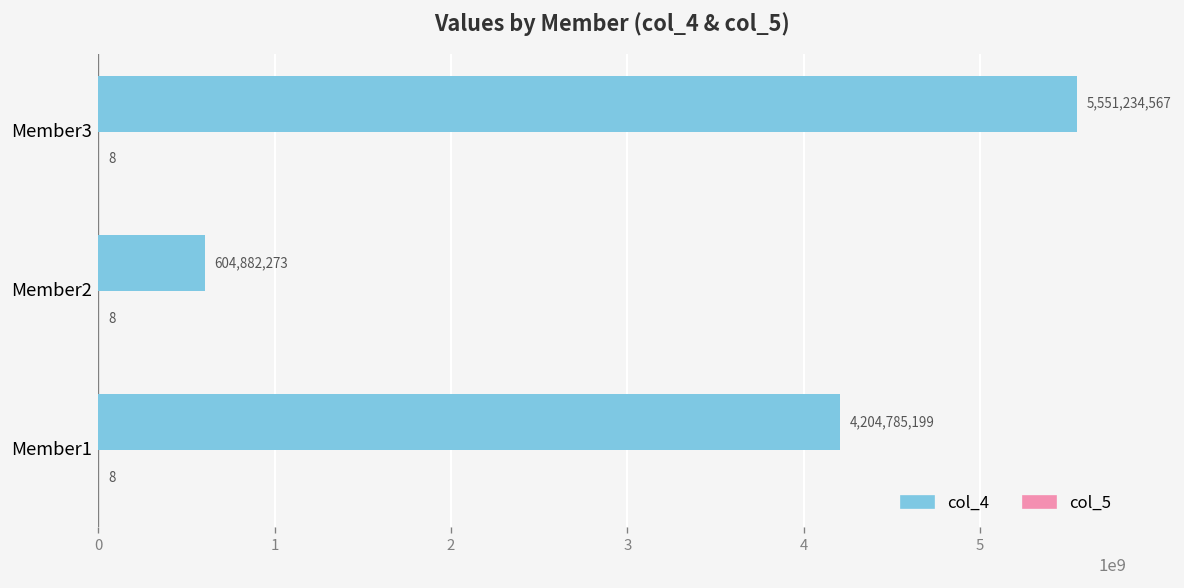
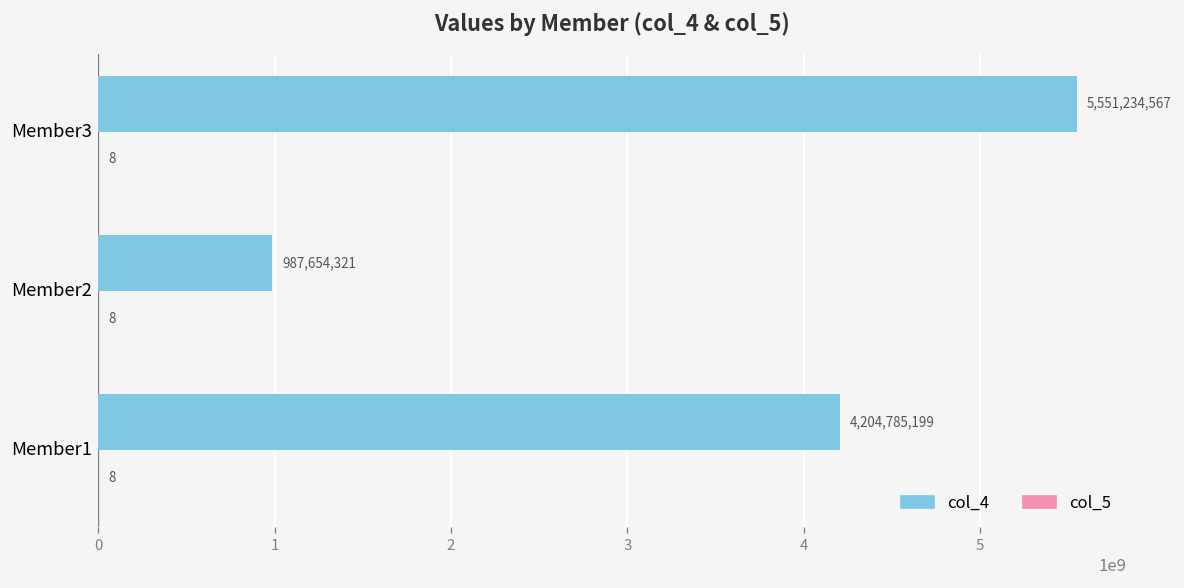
col_4, Member2: 604,882,273 -> 987,654,321
